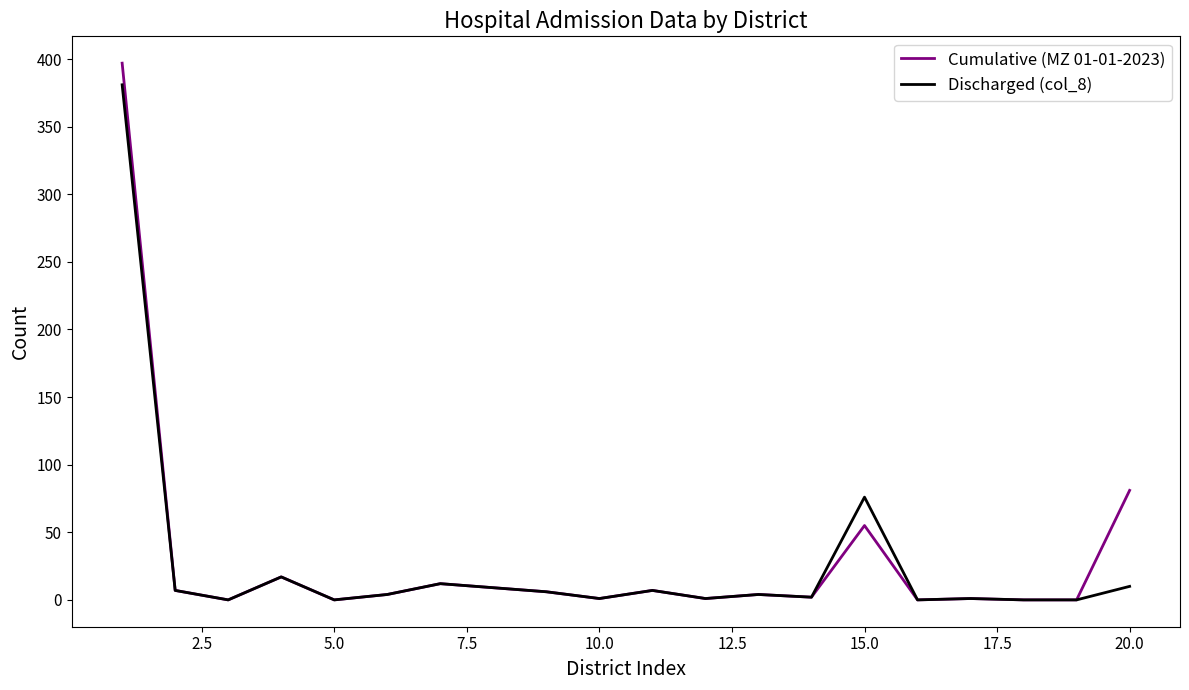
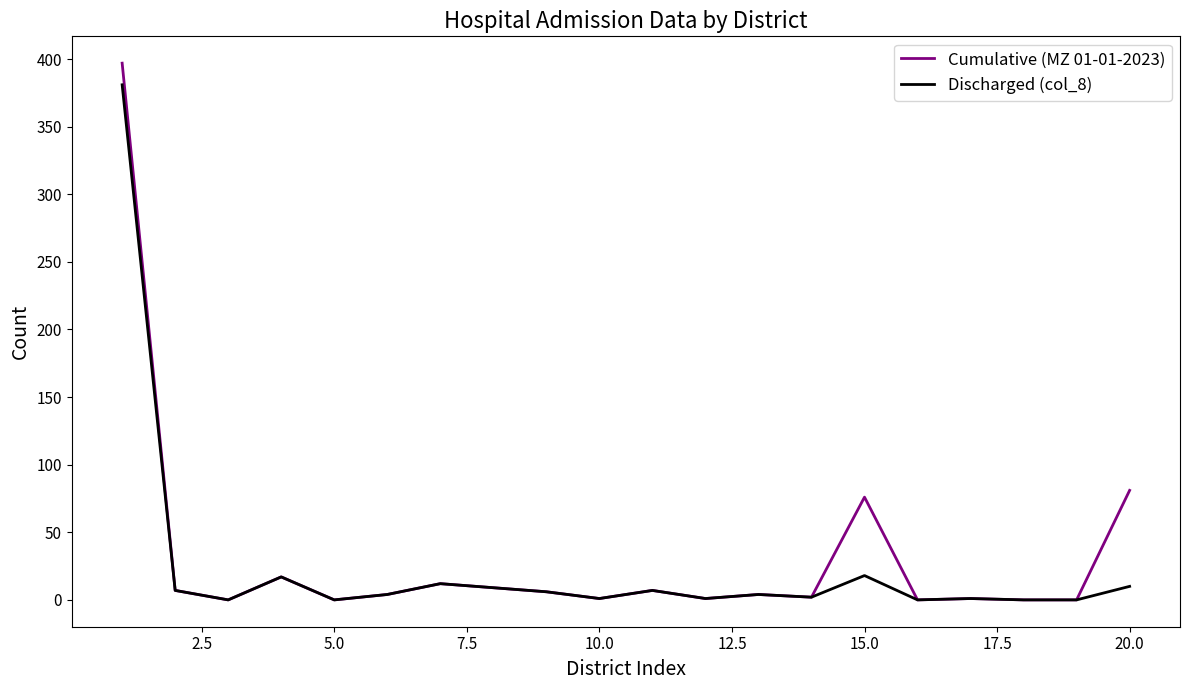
Cumulative (MZ 01-01-2023), 15.0: 55 -> 76
Discharged (col_8), 15.0: 76 -> 18
